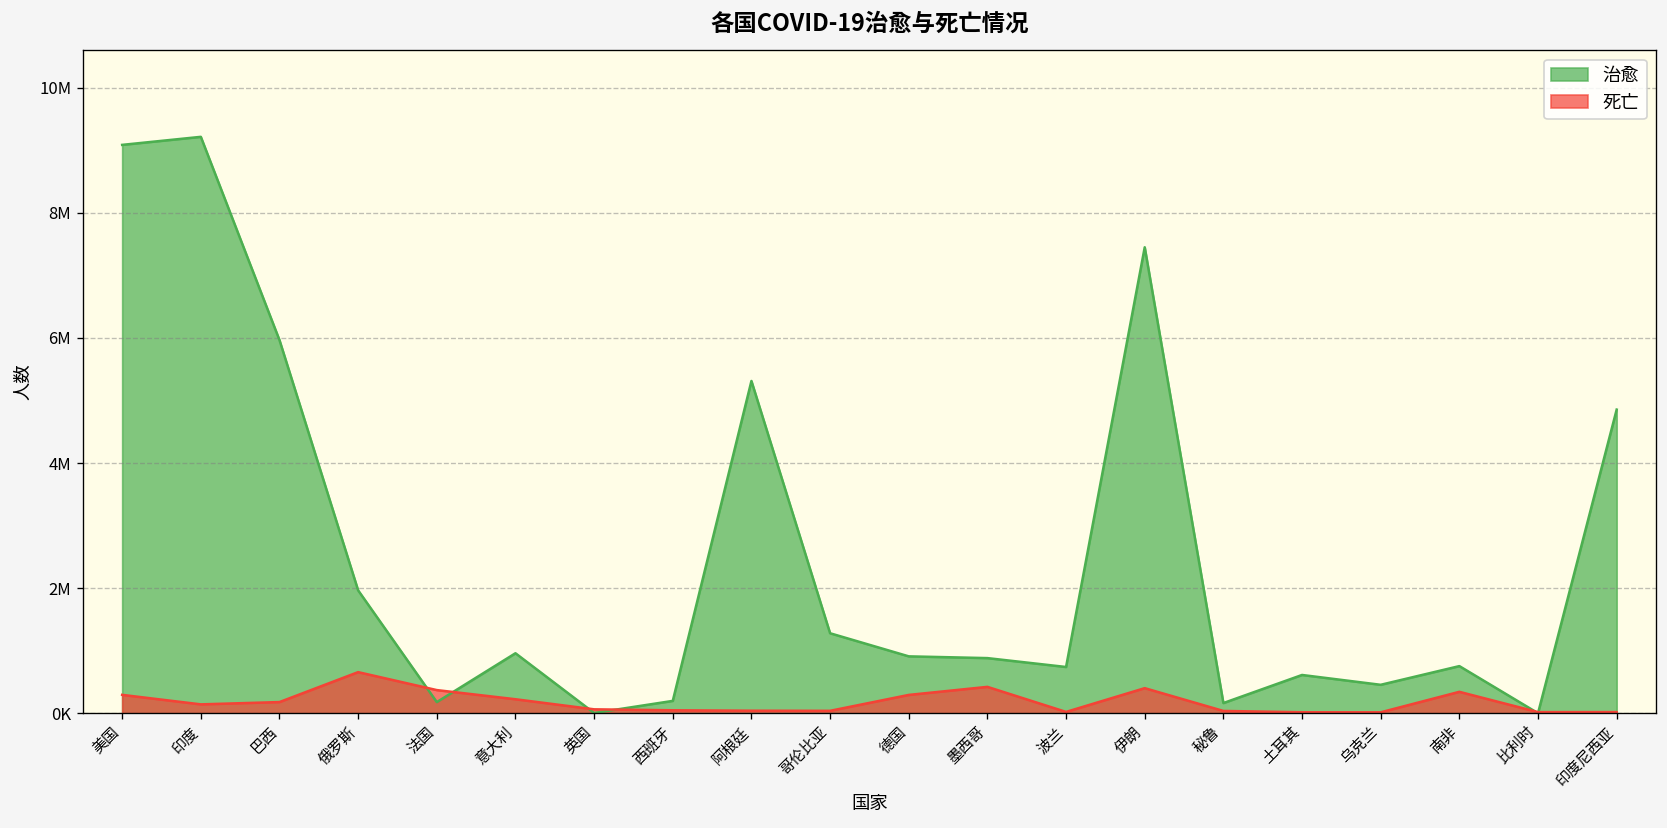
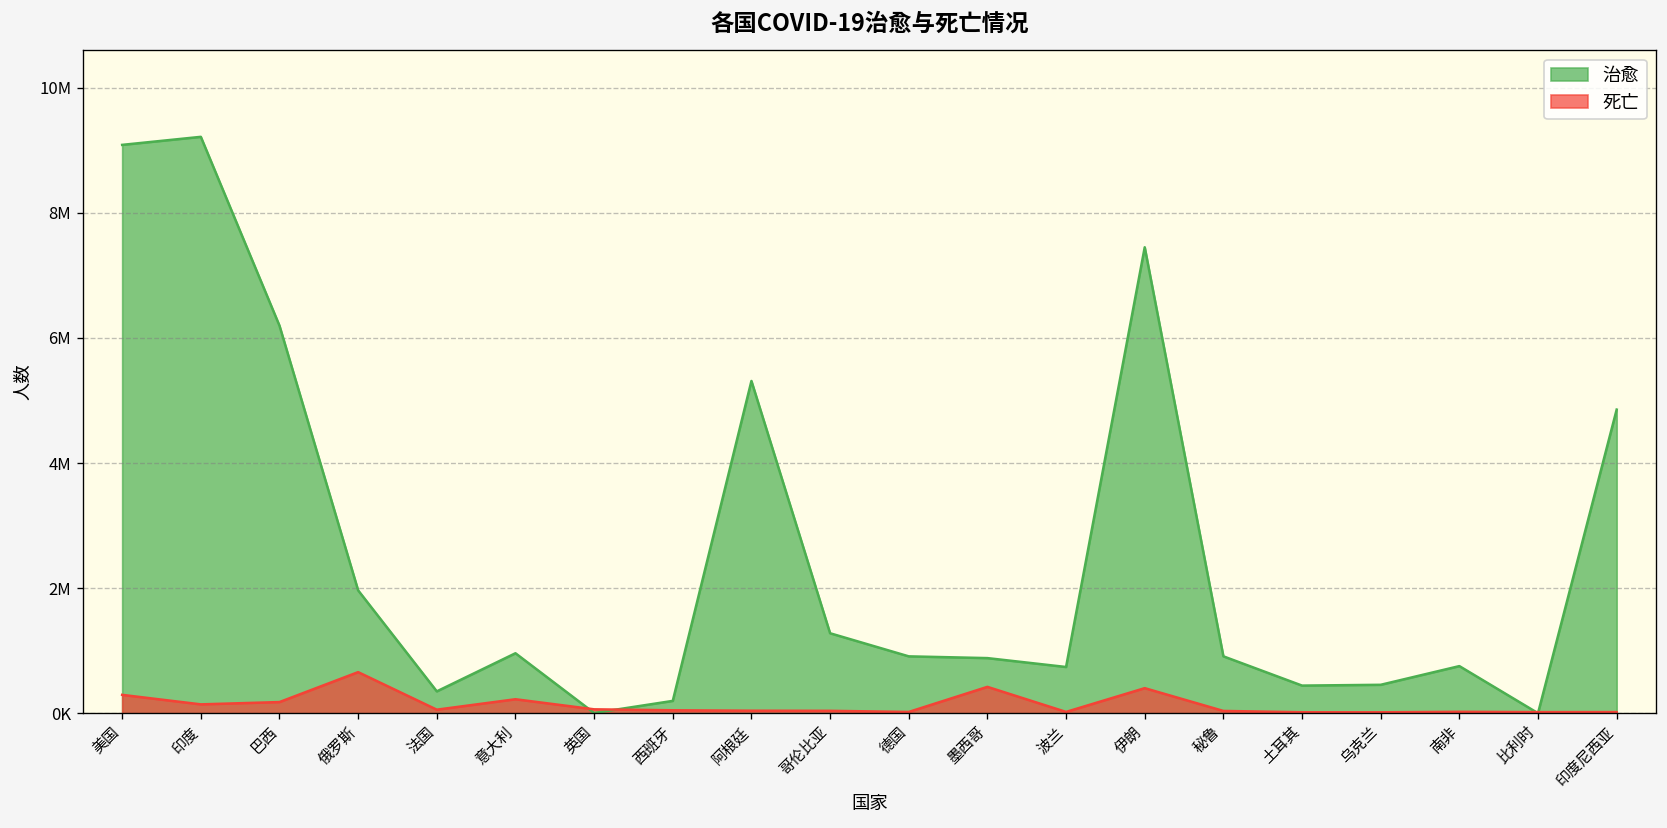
治愈, 巴西: 6000000 -> 6200000
治愈, 法国: 200000 -> 300000
死亡, 法国: 400000 -> 100000
死亡, 德国: 300000 -> 0
治愈, 秘鲁: 200000 -> 900000
治愈, 土耳其: 600000 -> 400000
死亡, 南非: 300000 -> 0
